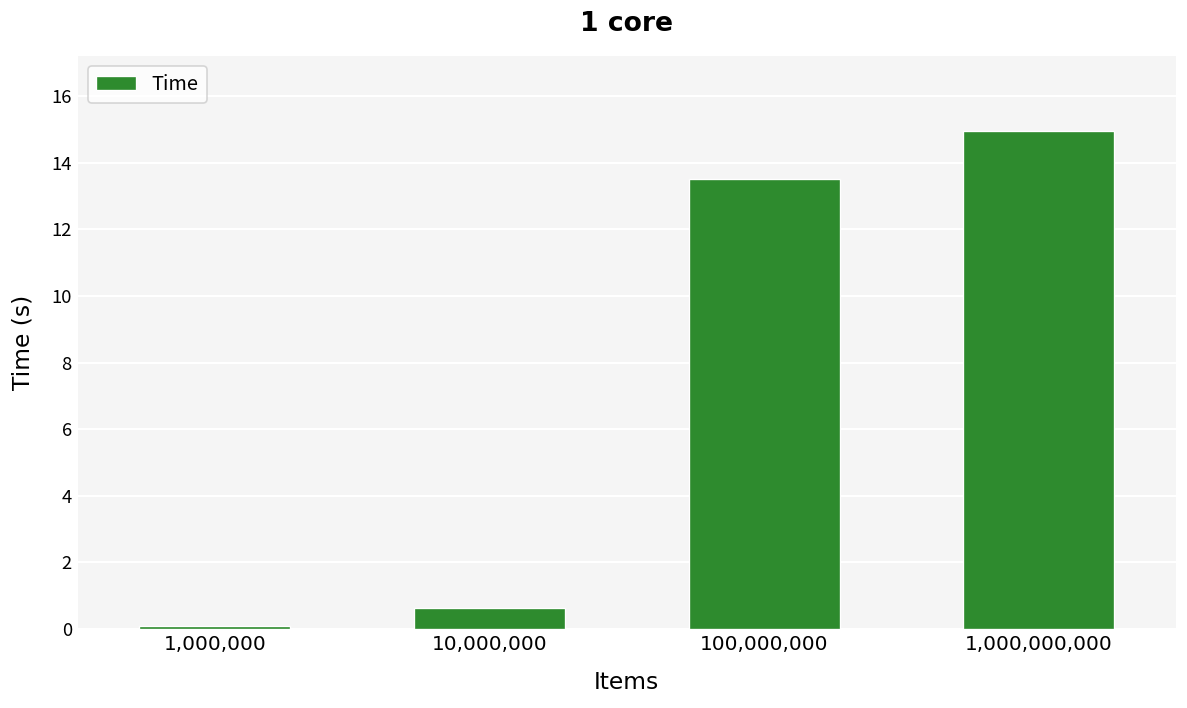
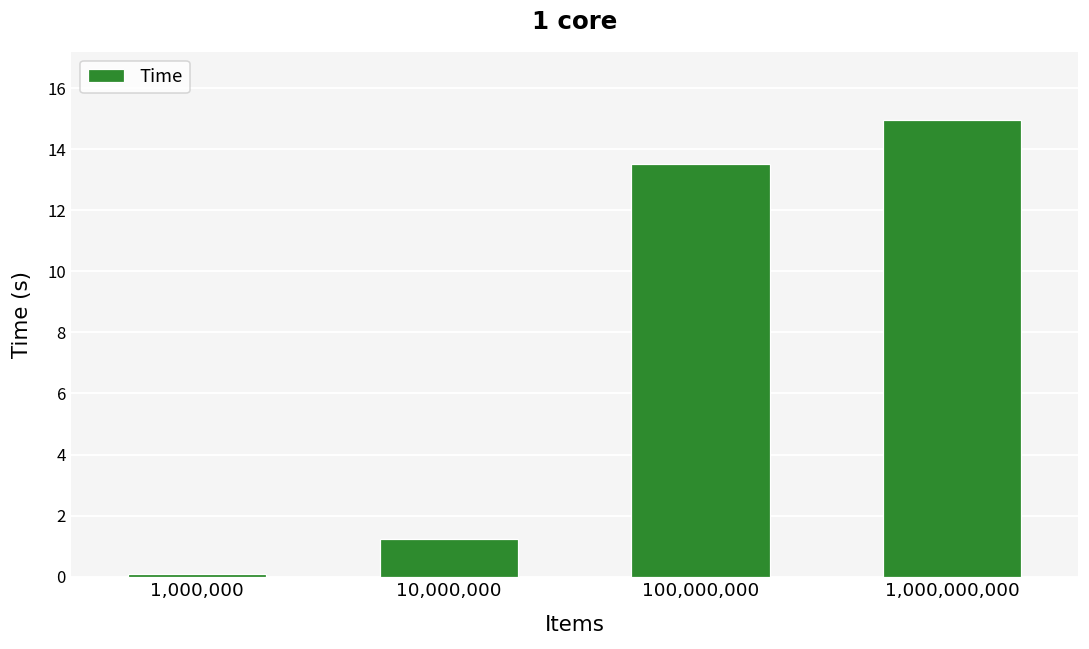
10,000,000: 0.6 -> 1.2
